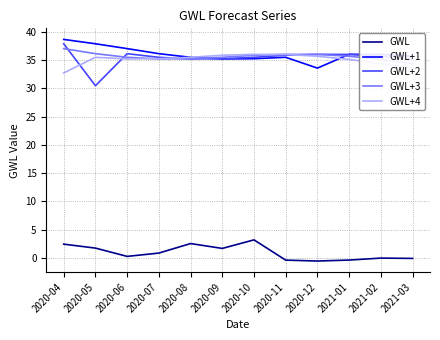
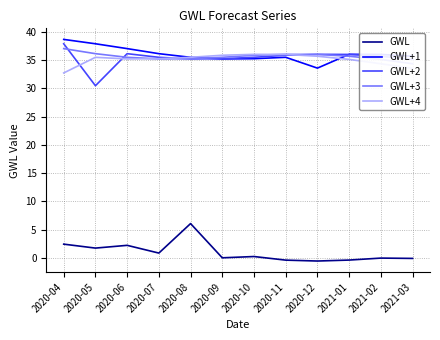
GWL, 2020-06: 0 -> 2
GWL, 2020-08: 3 -> 6
GWL, 2020-09: 2 -> 0
GWL, 2020-10: 3 -> 0
